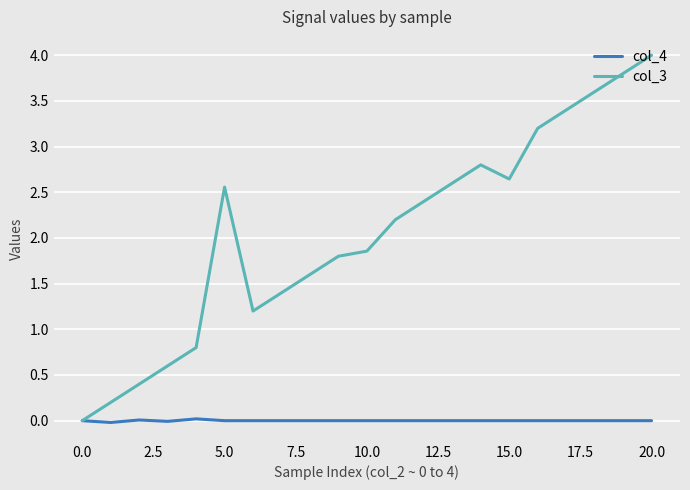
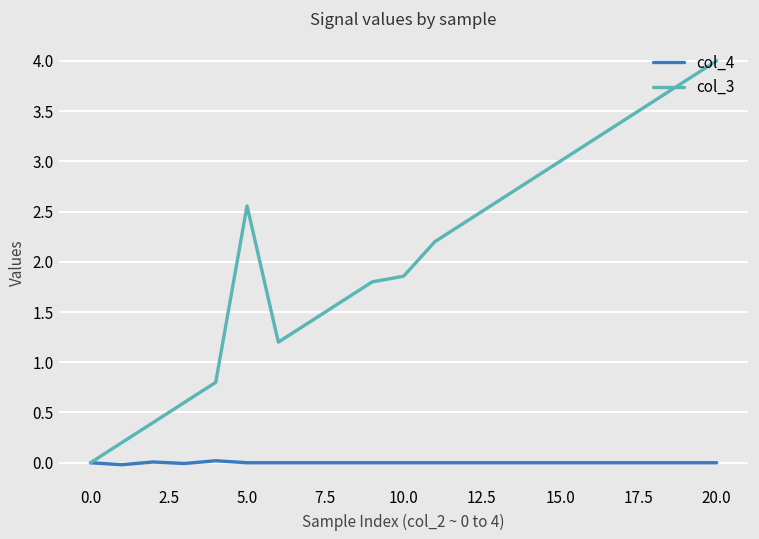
col_3, 15.0: 2.6 -> 3.0
